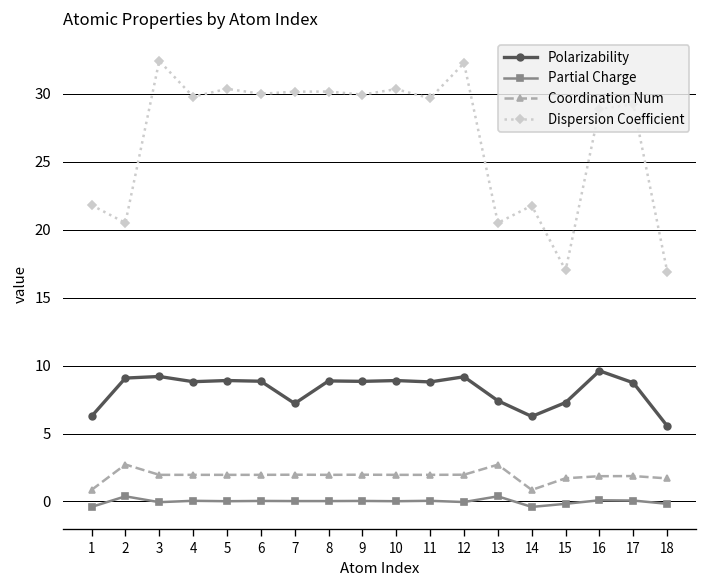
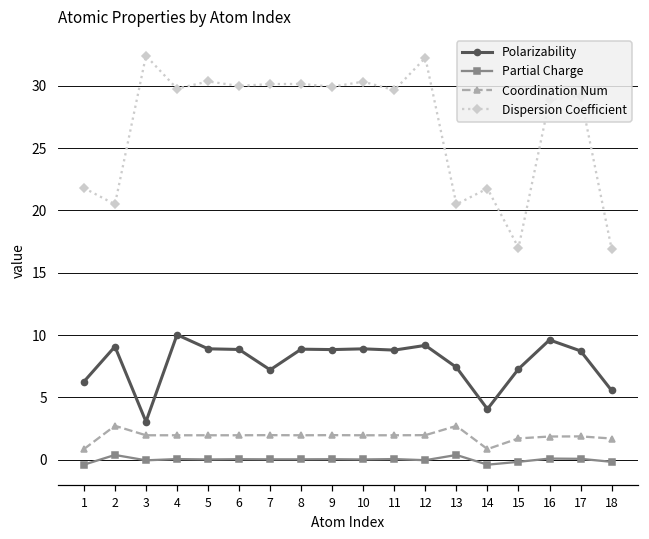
Polarizability, 3: 9.2 -> 3.1
Polarizability, 4: 8.8 -> 10.0
Polarizability, 14: 6.3 -> 4.1
